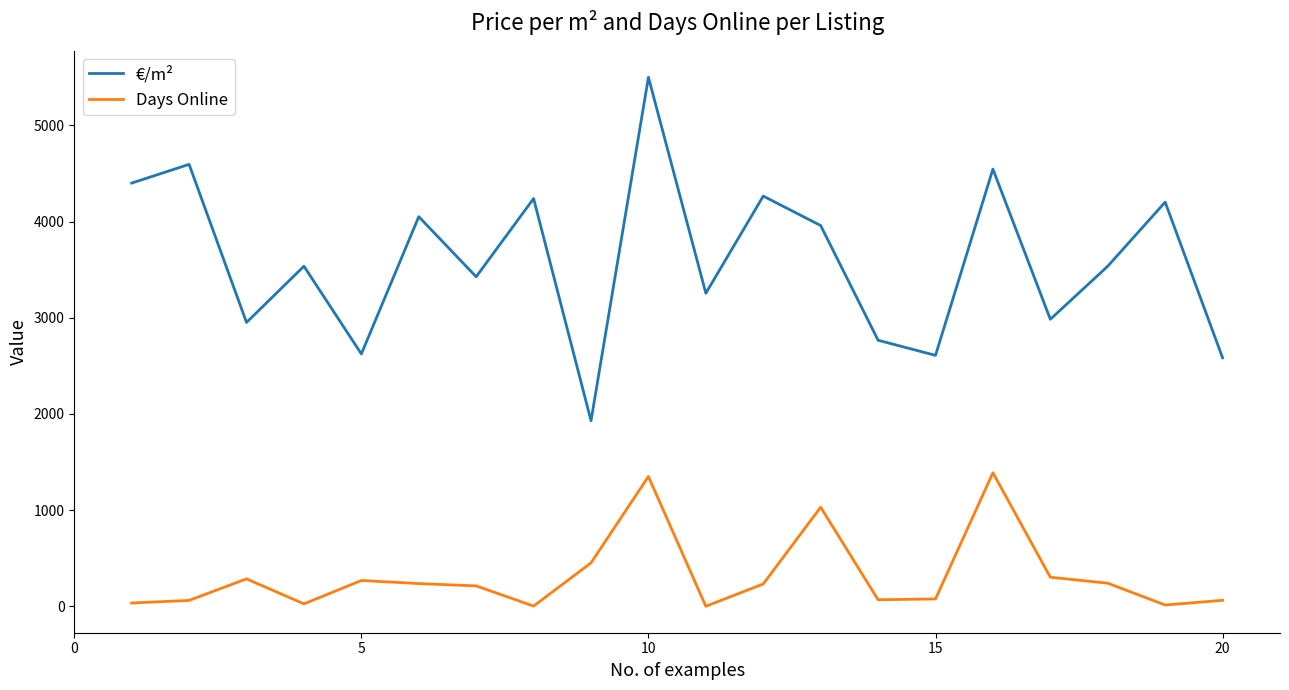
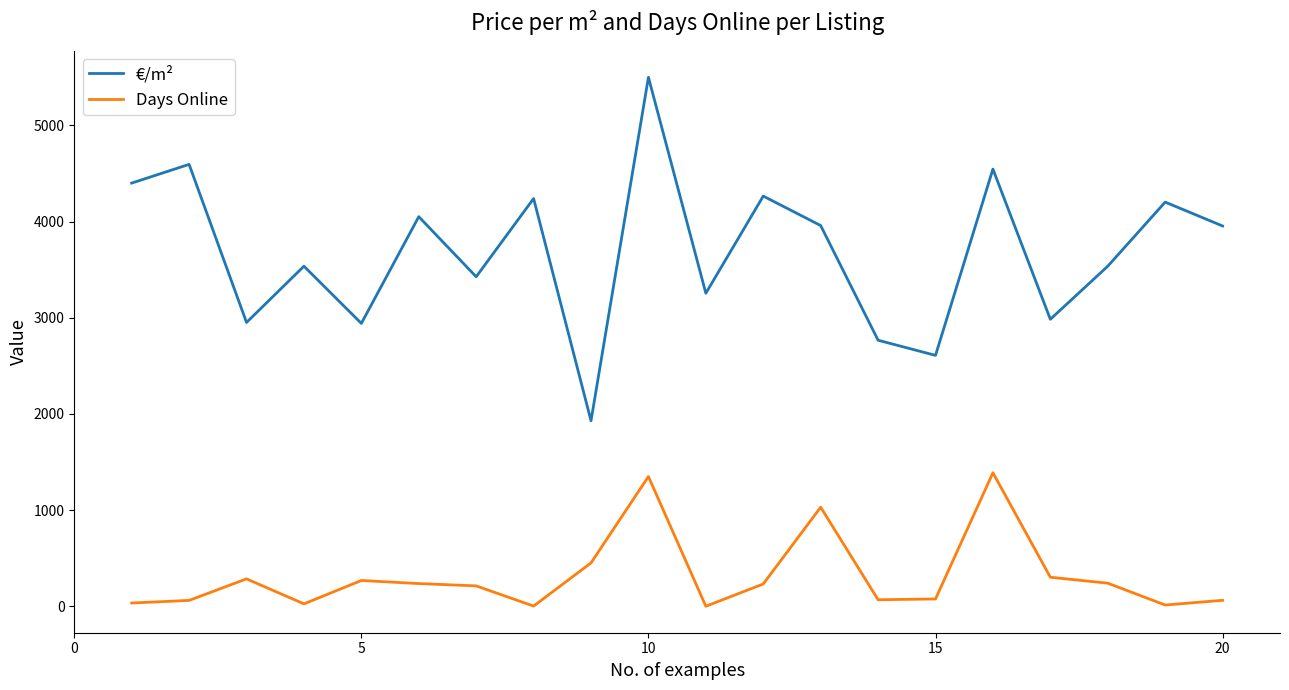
€/m², 5: 2600 -> 2900
€/m², 20: 2600 -> 4000
